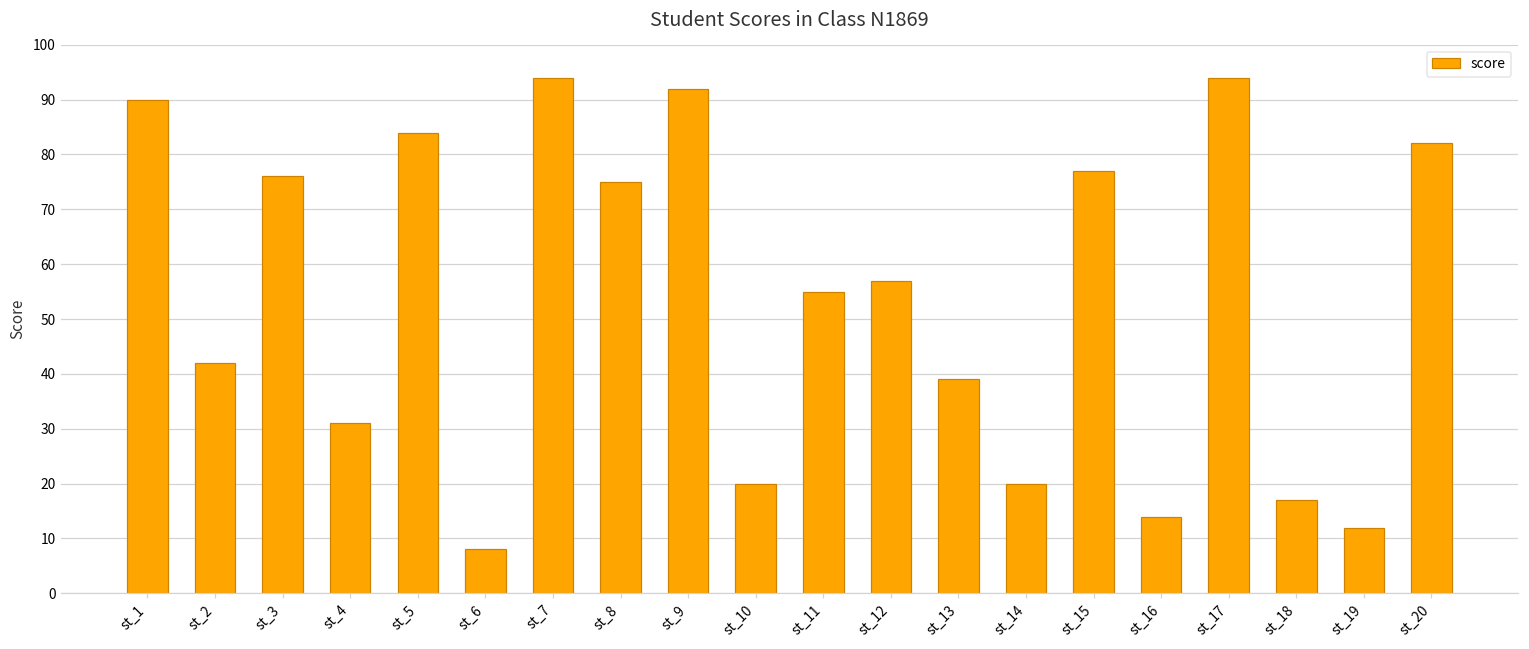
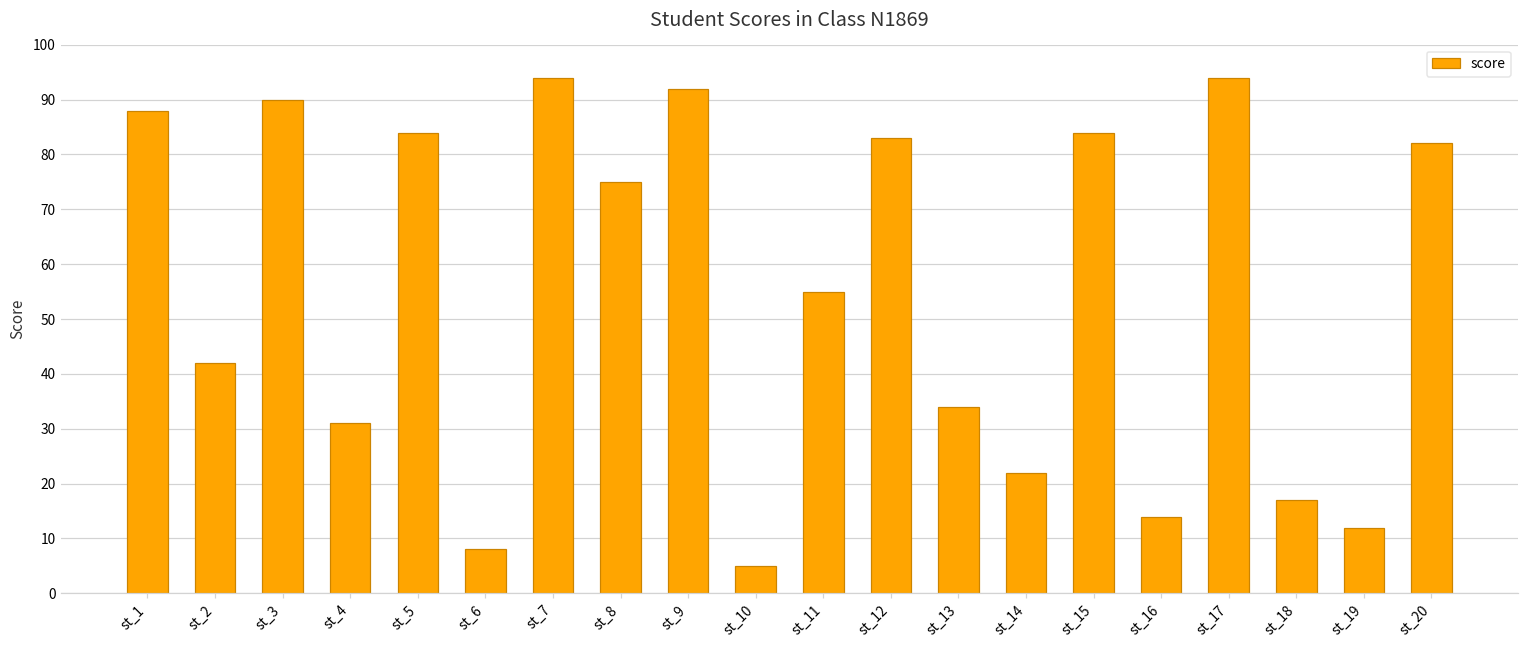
st_1: 90 -> 88
st_3: 76 -> 90
st_10: 20 -> 5
st_12: 57 -> 83
st_13: 39 -> 34
st_14: 20 -> 22
st_15: 77 -> 84
